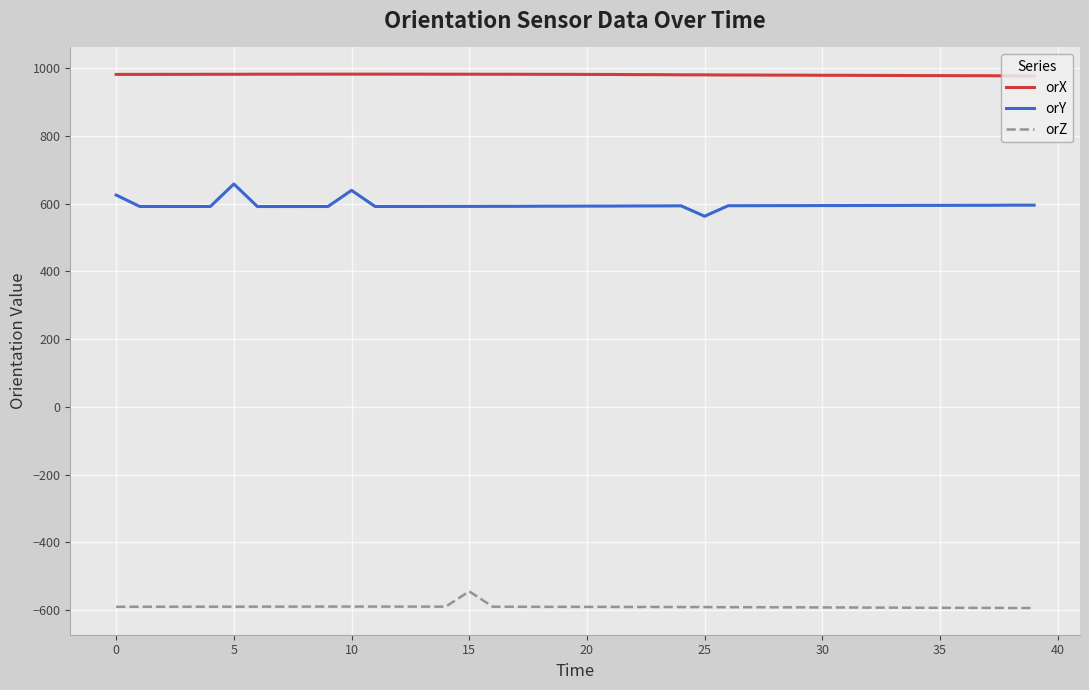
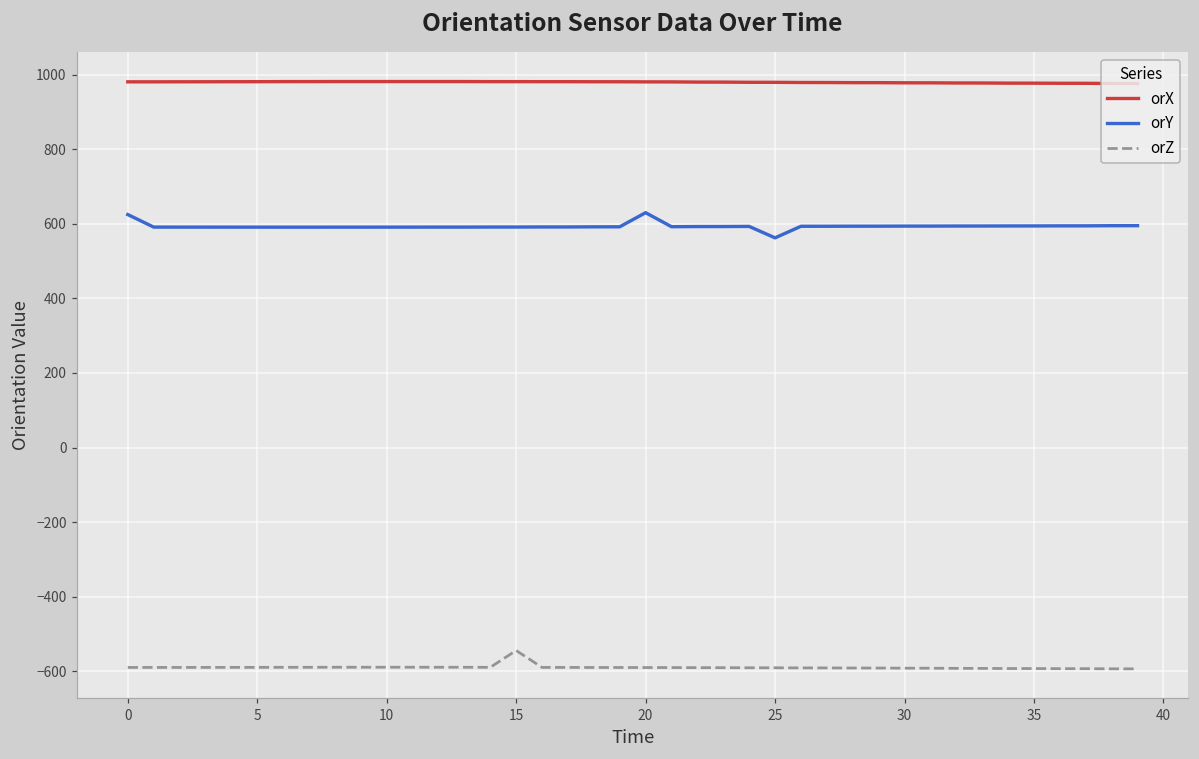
orY, 5: 660 -> 590
orY, 10: 640 -> 590
orY, 20: 590 -> 630
